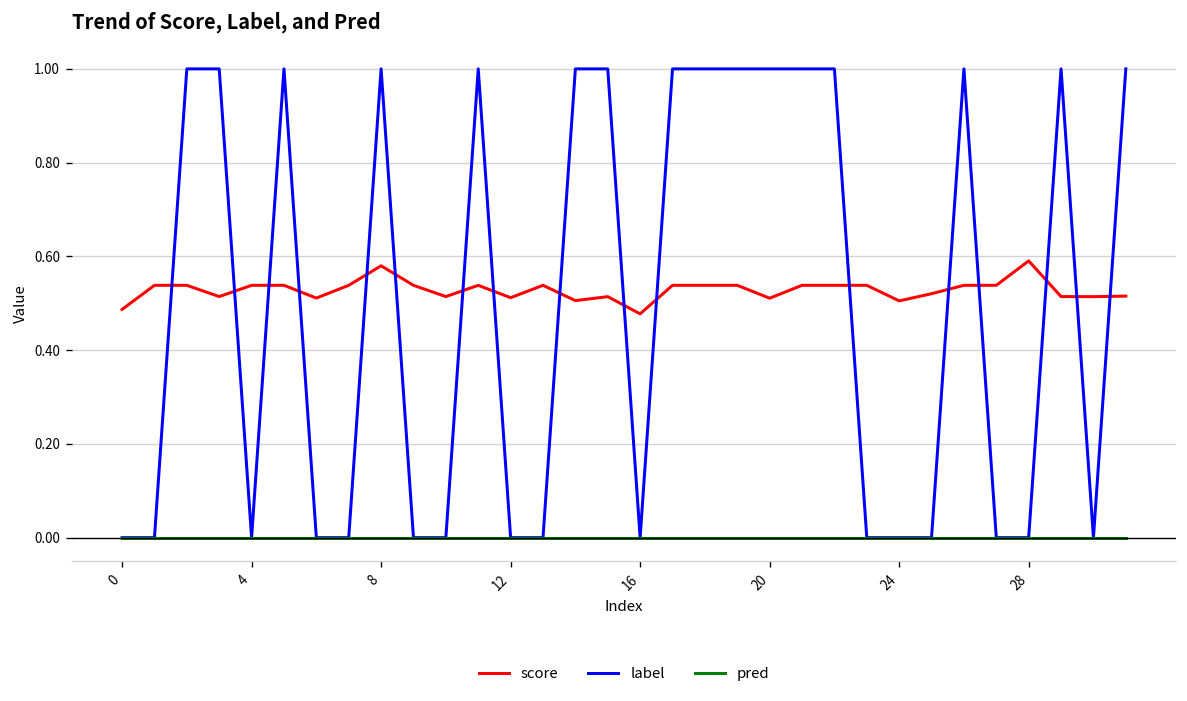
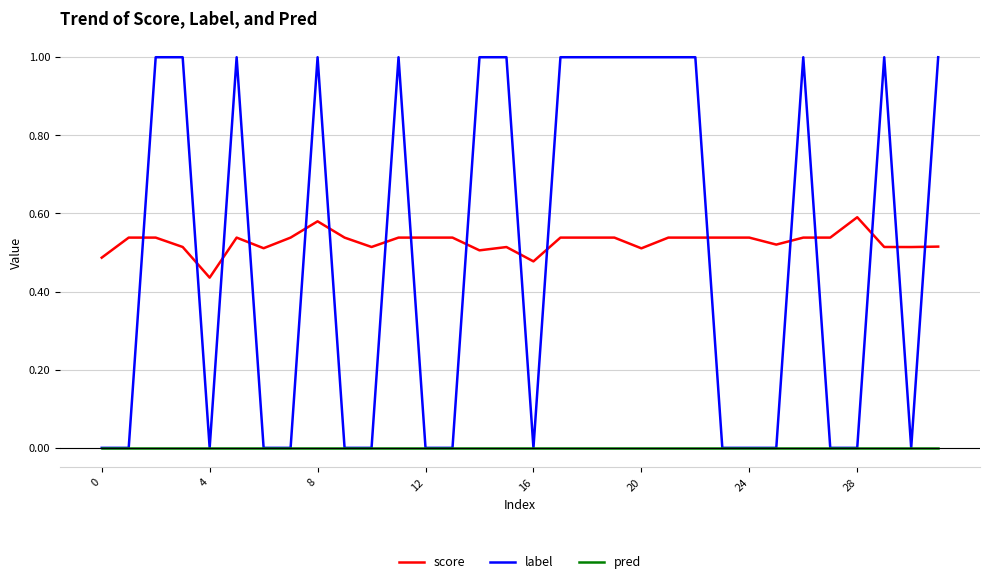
score, 4: 0.54 -> 0.44
score, 12: 0.51 -> 0.54
score, 24: 0.51 -> 0.54
